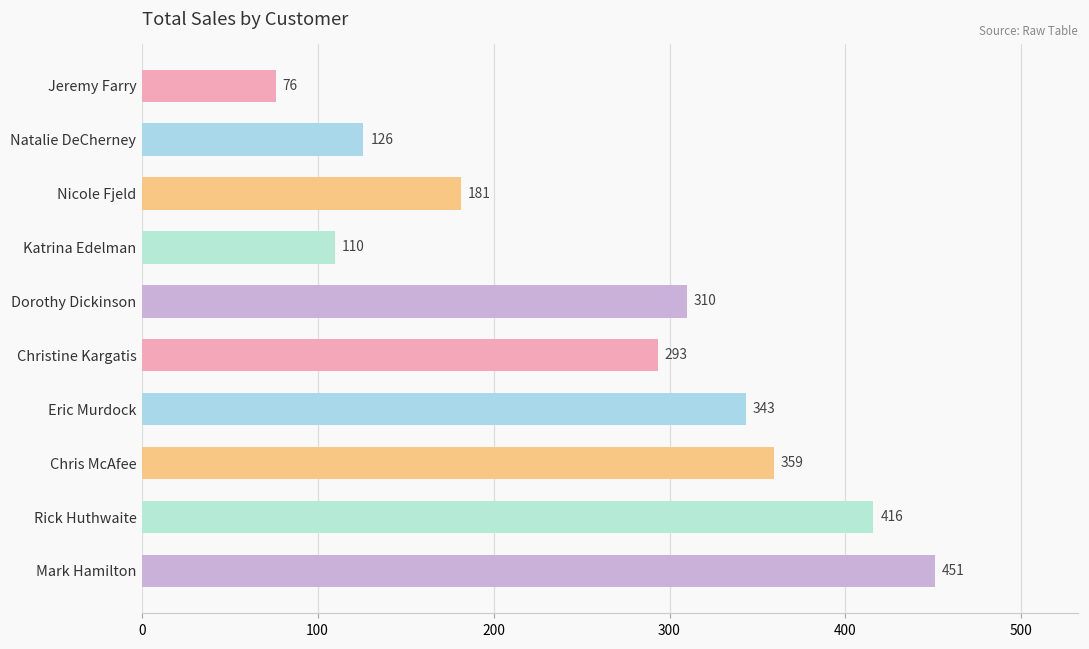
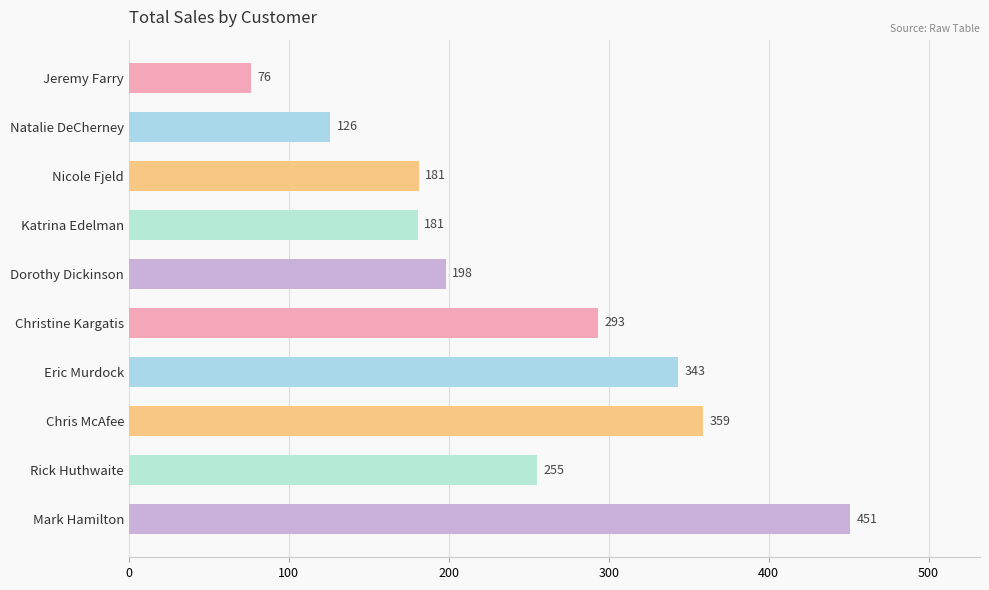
Katrina Edelman: 110 -> 181
Dorothy Dickinson: 310 -> 198
Rick Huthwaite: 416 -> 255
